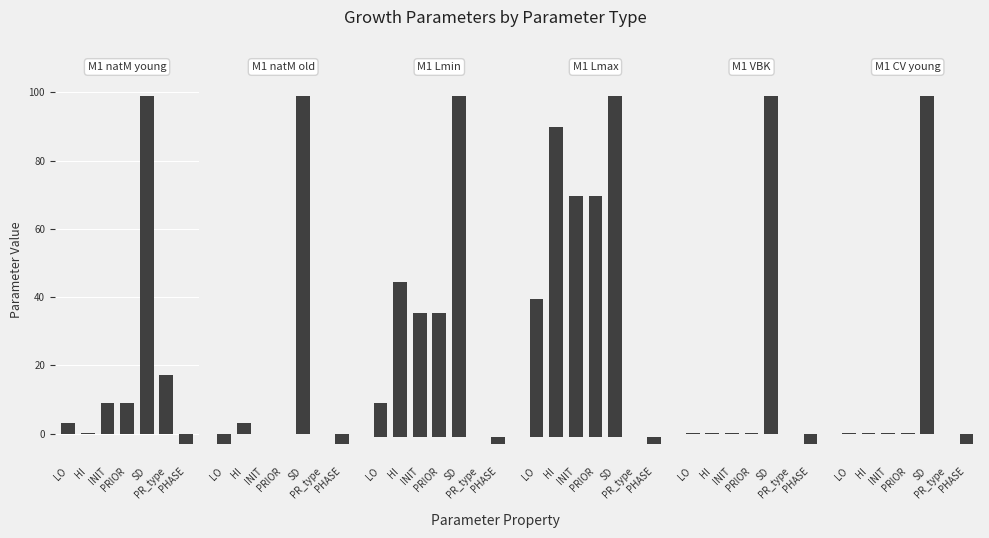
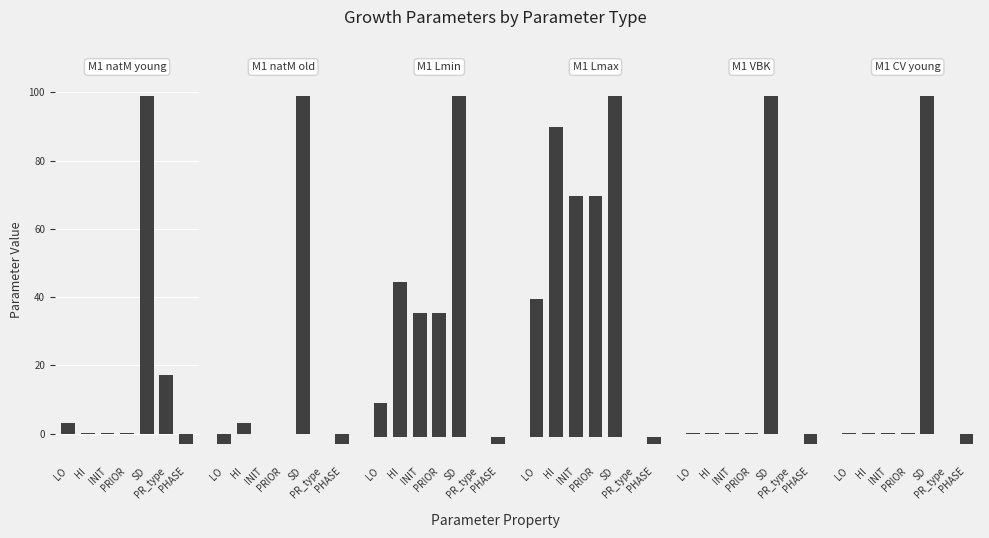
M1 natM young, INIT: 9 -> 0
M1 natM young, PRIOR: 9 -> 0
